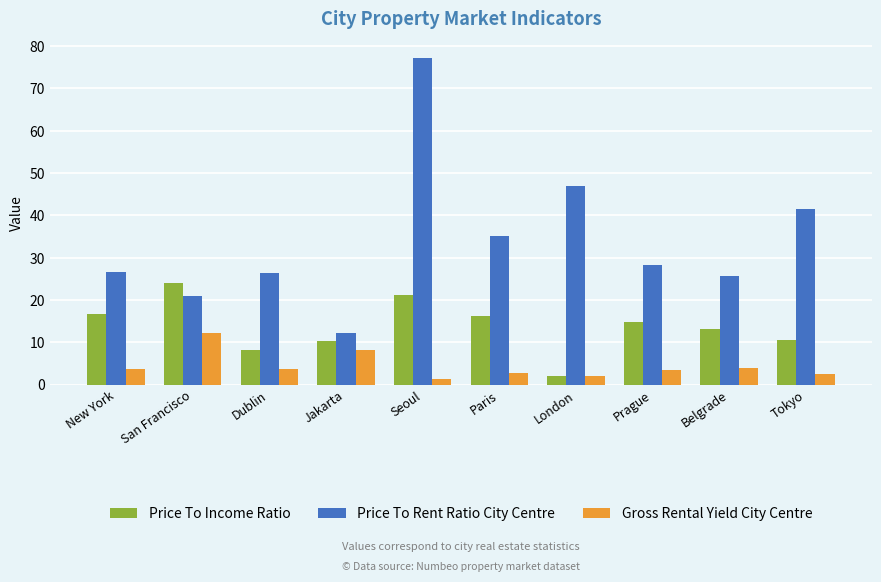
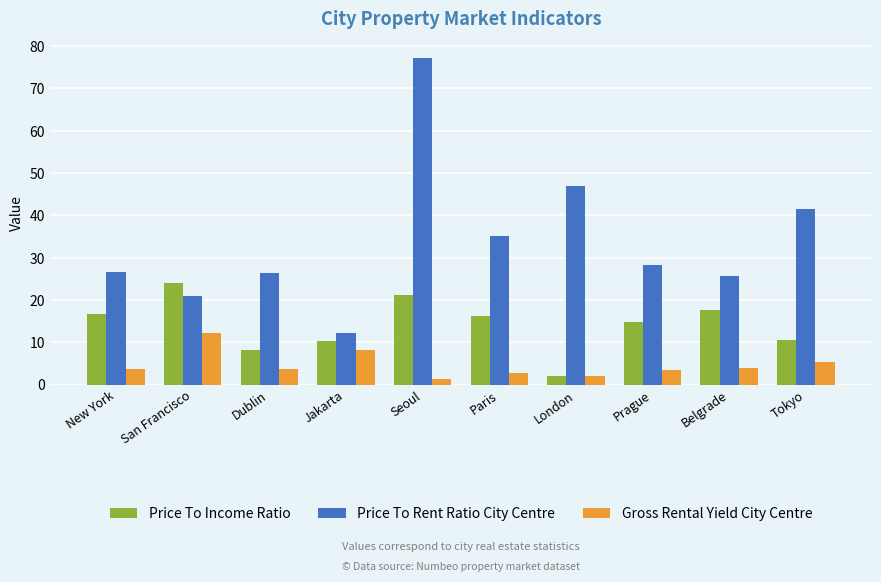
Price To Income Ratio, Belgrade: 13 -> 18
Gross Rental Yield City Centre, Tokyo: 2 -> 5
